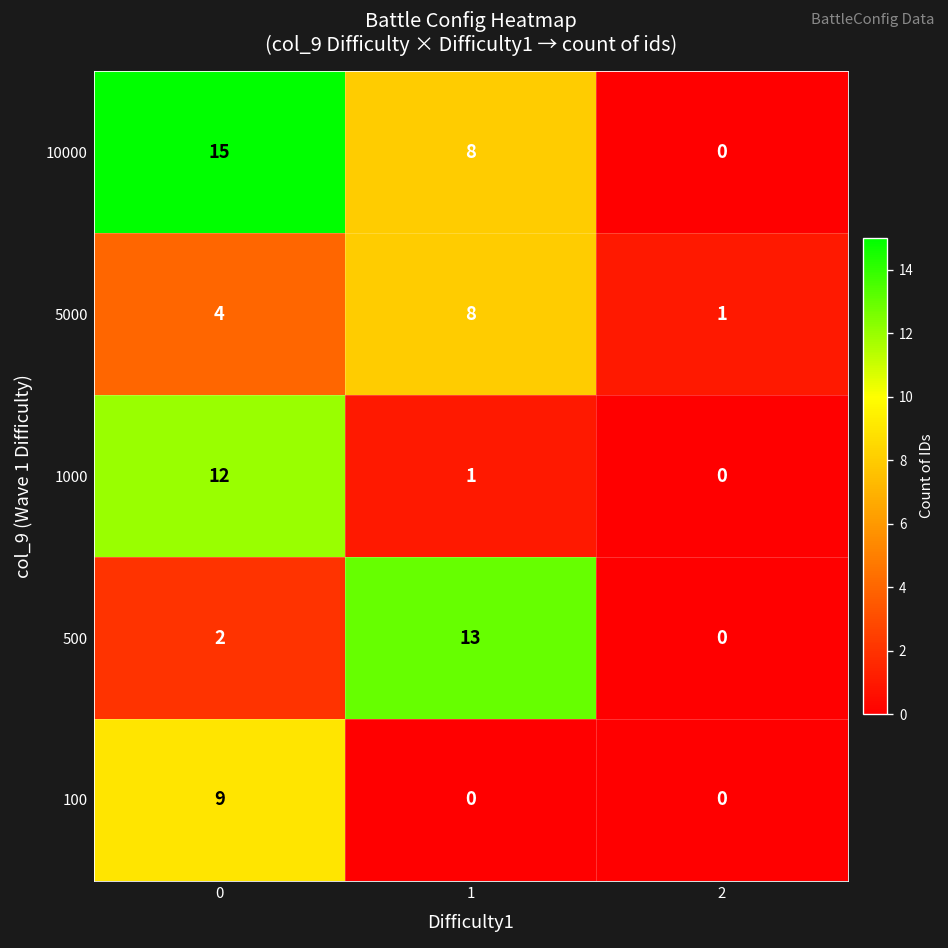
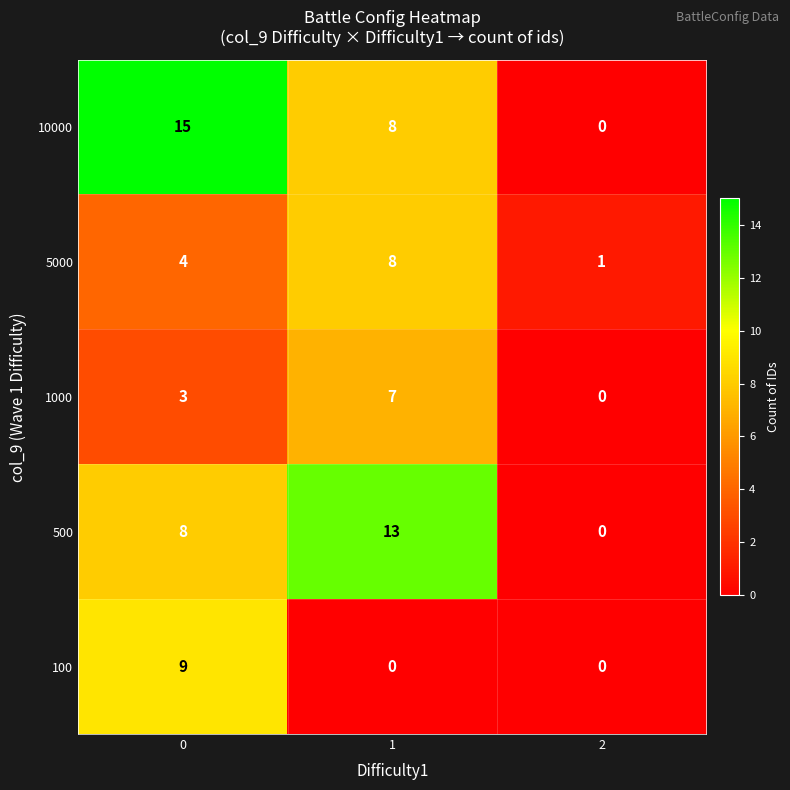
1000, 0: 12 -> 3
1000, 1: 1 -> 7
500, 0: 2 -> 8
